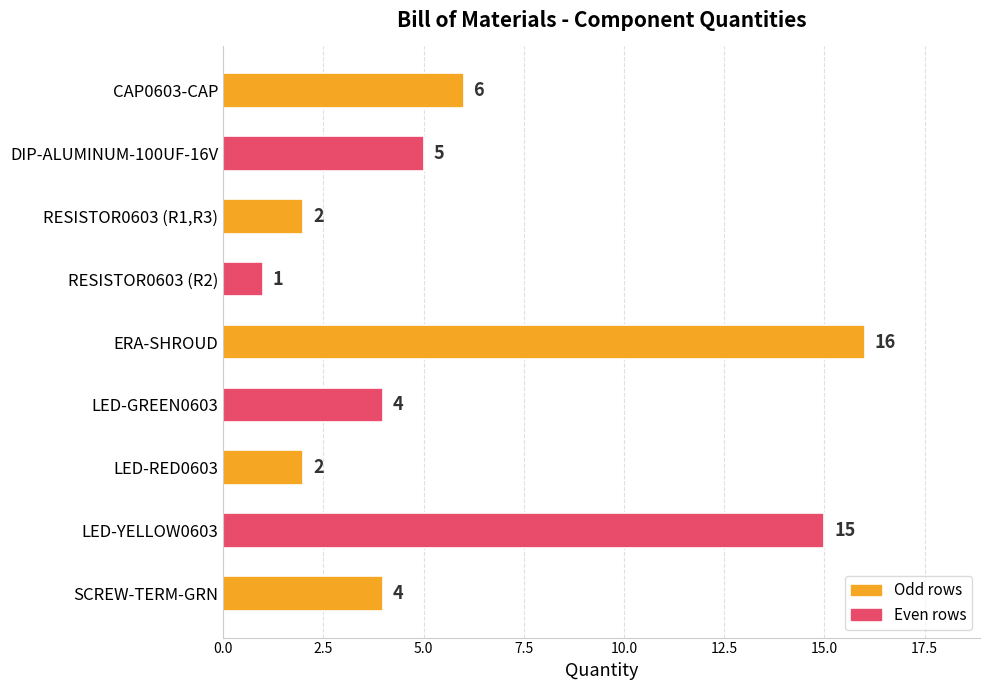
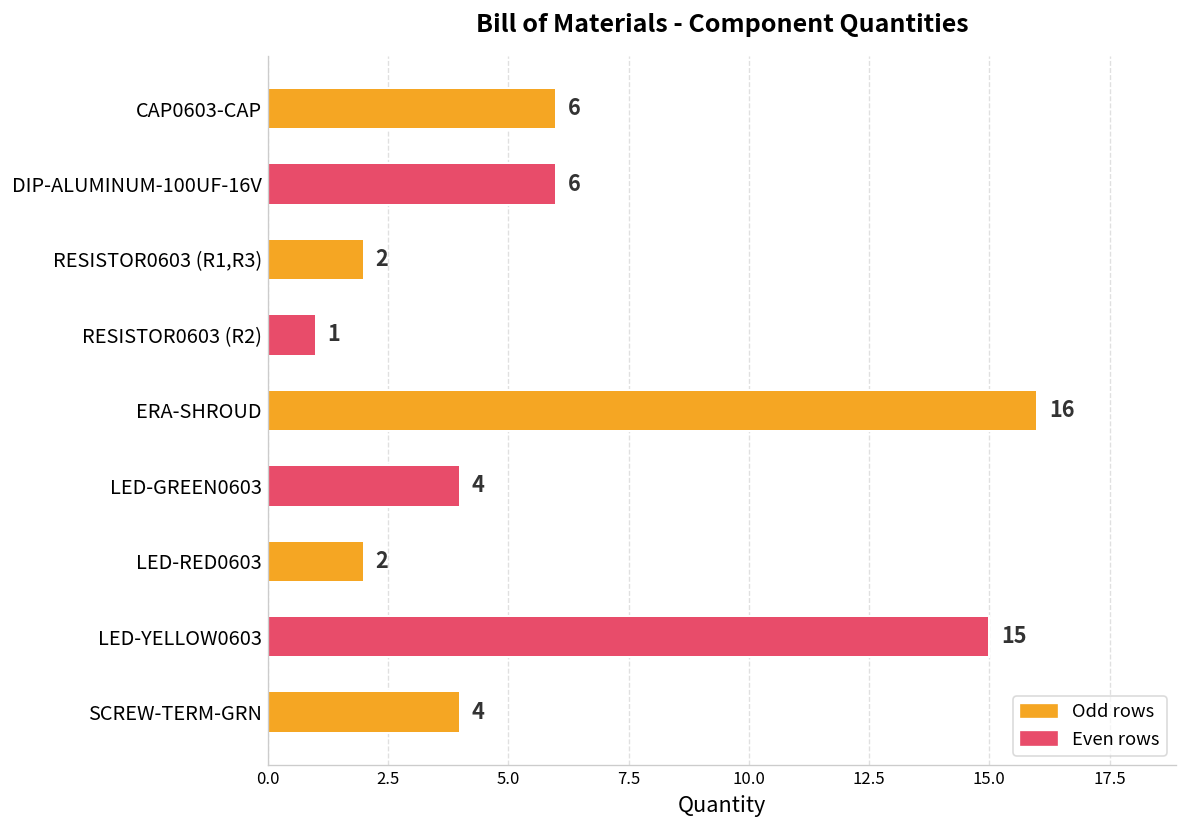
DIP-ALUMINUM-100UF-16V: 5 -> 6
